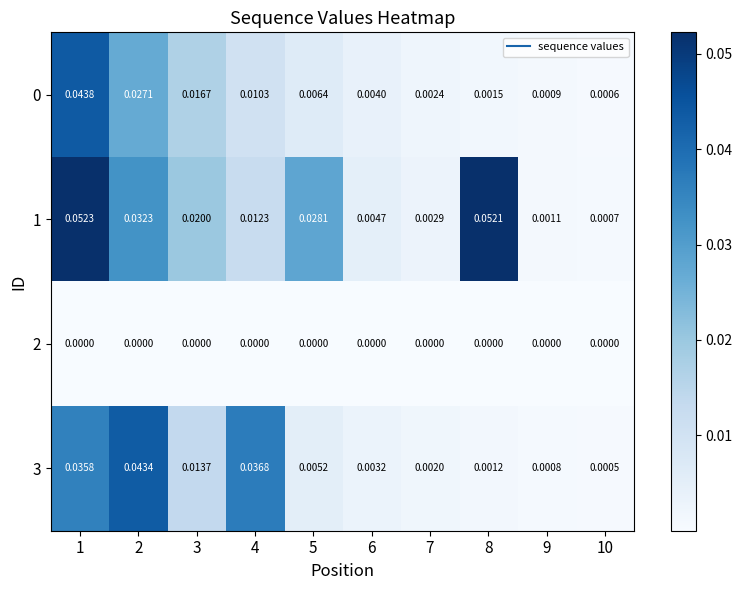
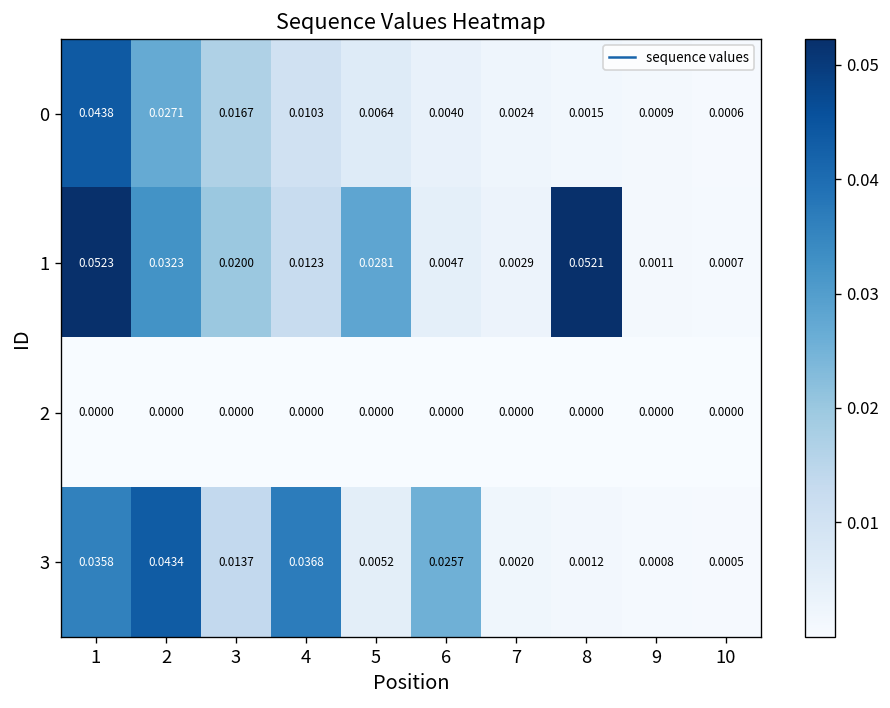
3, 6: 0.0032 -> 0.0257
